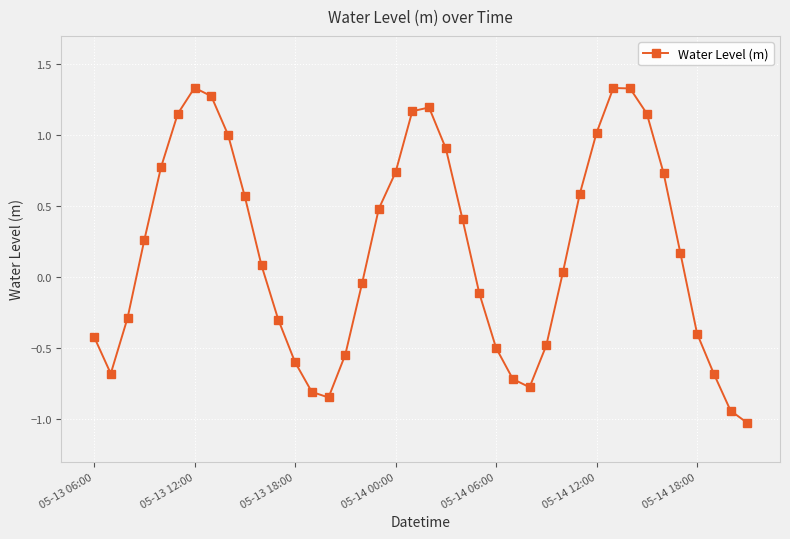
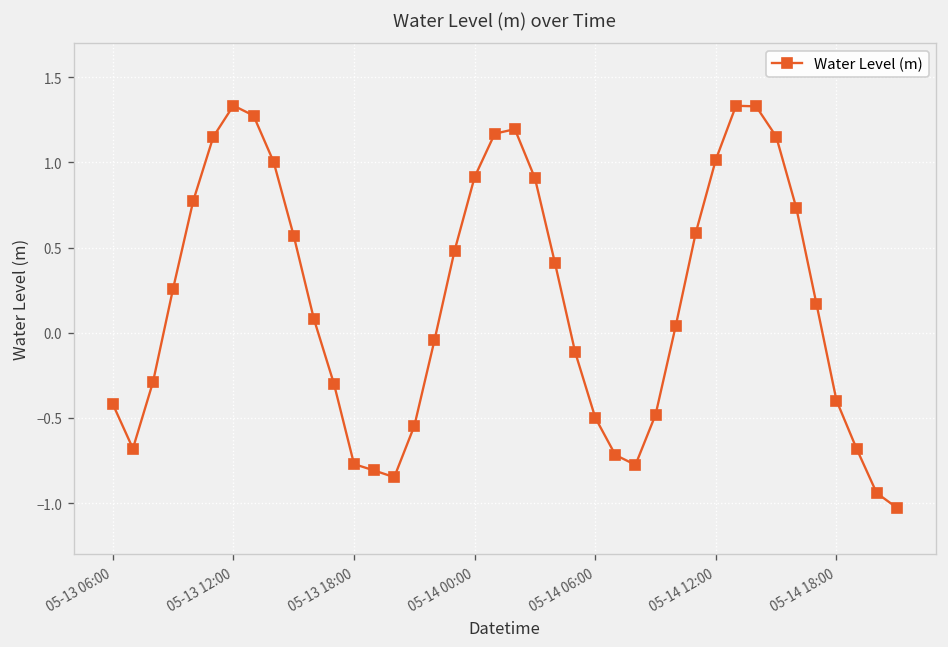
05-13 18:00: -0.60 -> -0.77
05-14 00:00: 0.74 -> 0.92
